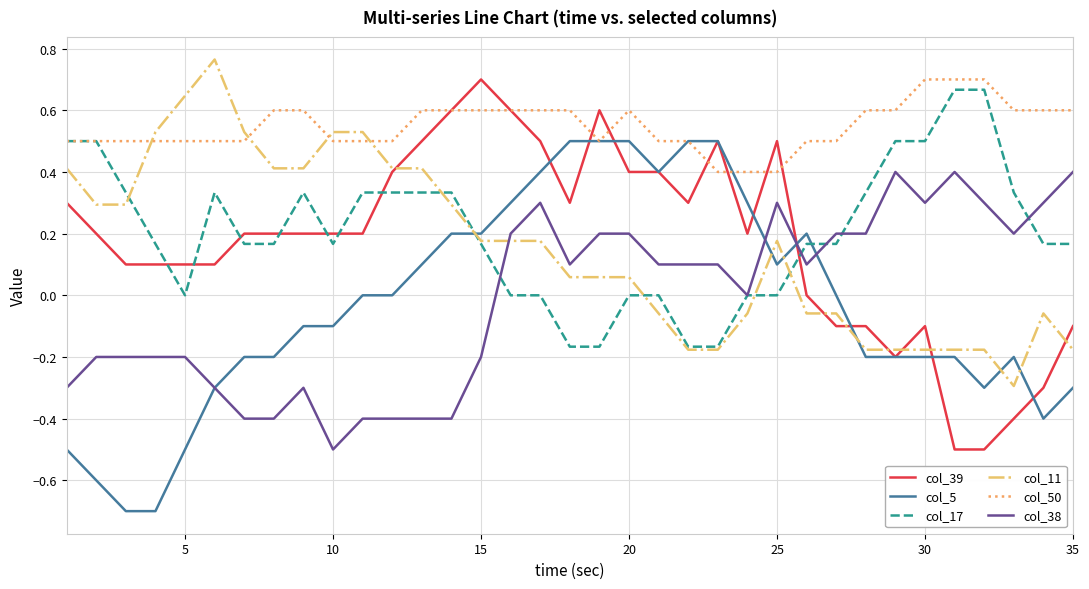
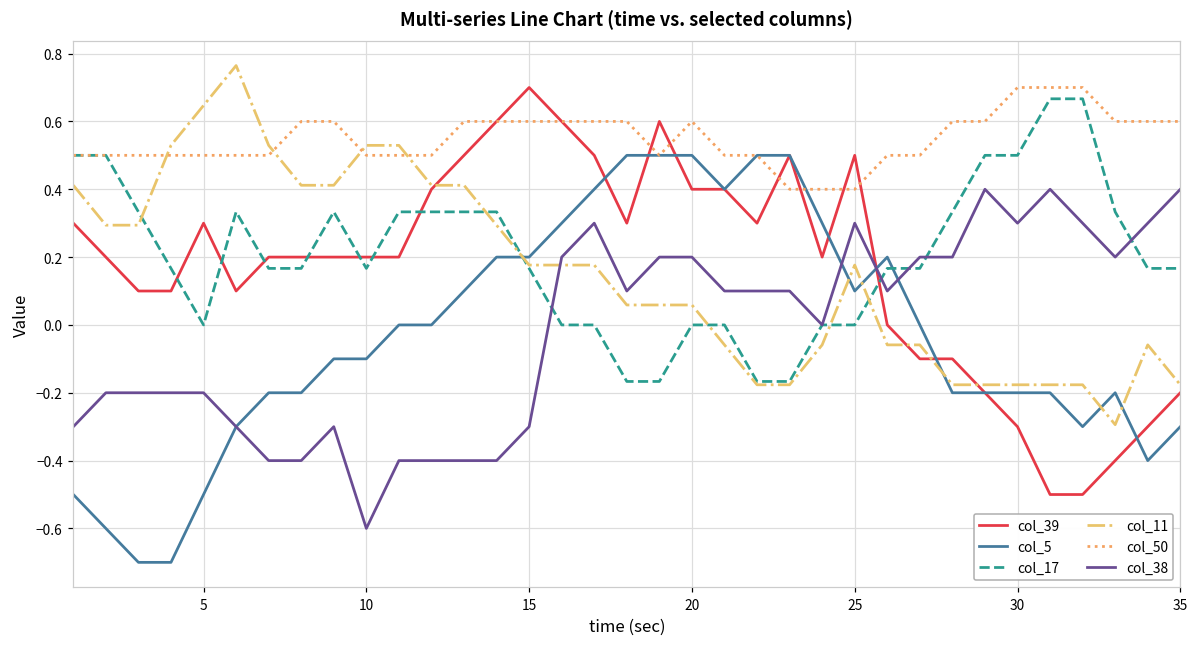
col_39, 5: 0.1 -> 0.3
col_38, 10: -0.5 -> -0.6
col_38, 15: -0.2 -> -0.3
col_39, 30: -0.1 -> -0.3
col_39, 35: -0.1 -> -0.2
